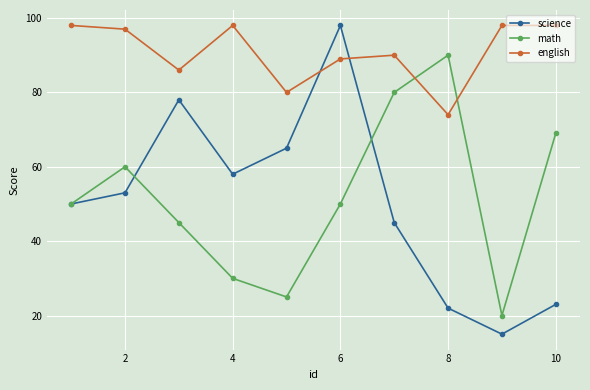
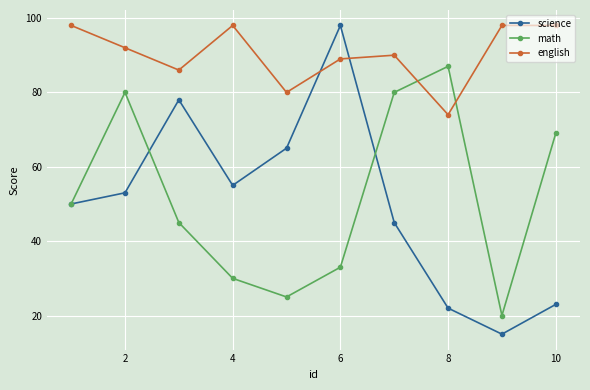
math, 2: 60 -> 80
english, 2: 97 -> 92
science, 4: 58 -> 55
math, 6: 50 -> 33
math, 8: 90 -> 87
